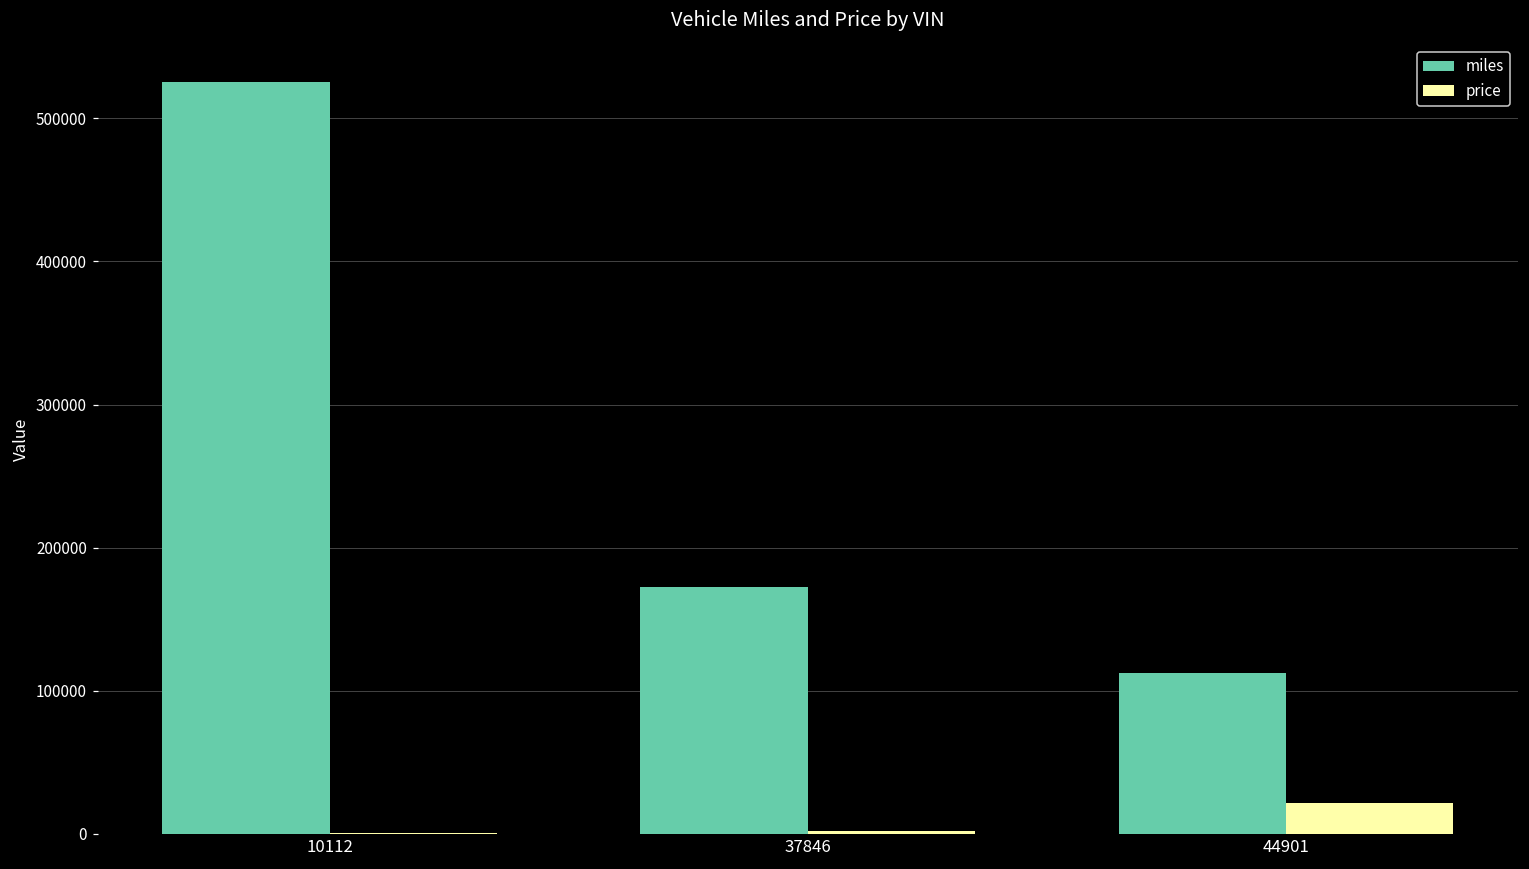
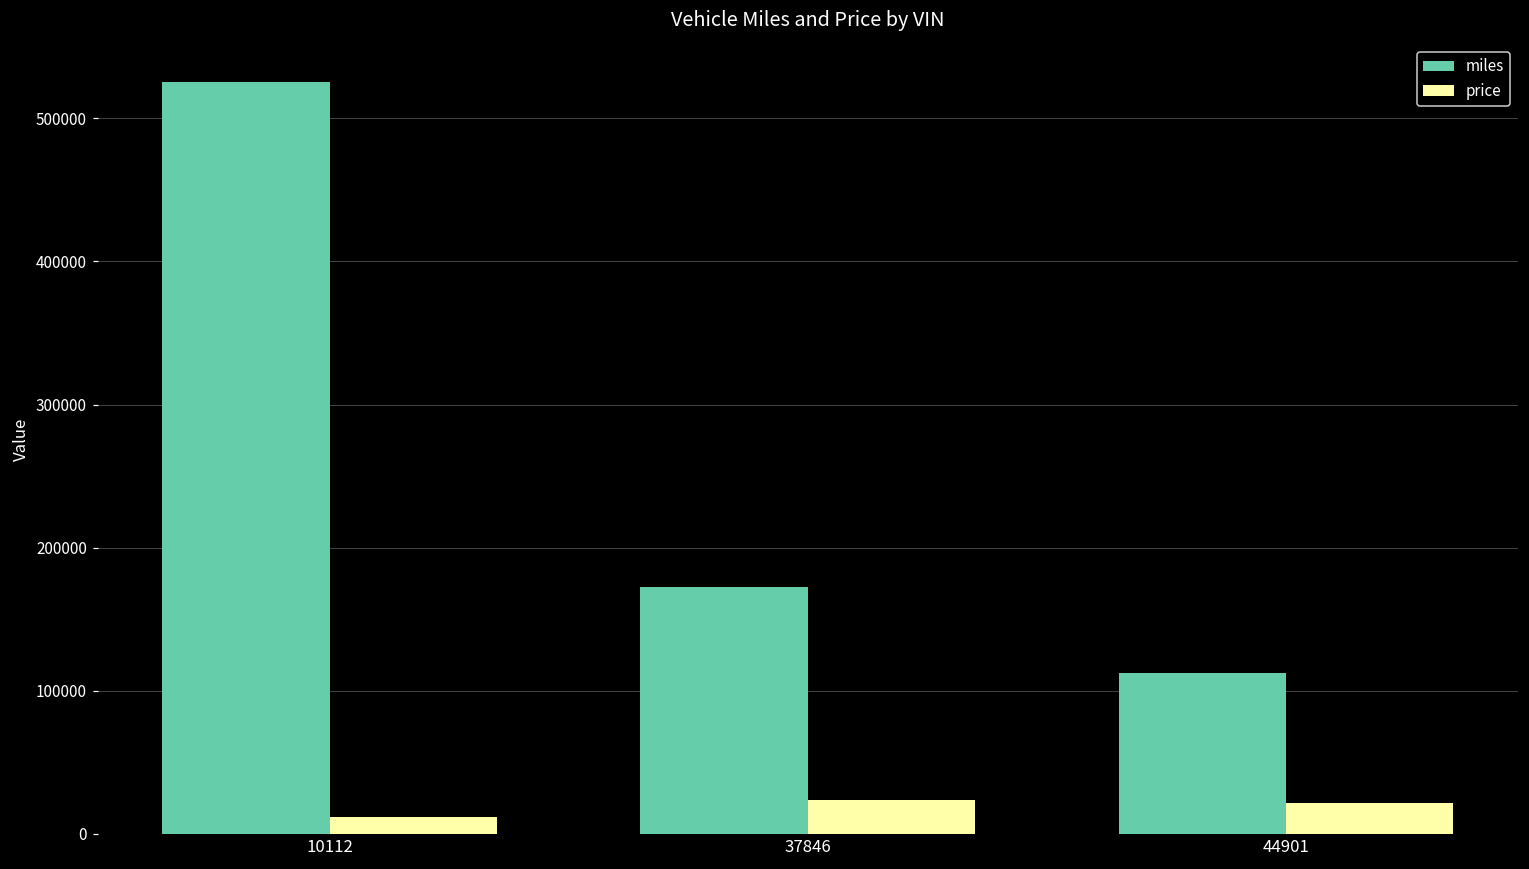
price, 10112: 1000 -> 12000
price, 37846: 2000 -> 24000
